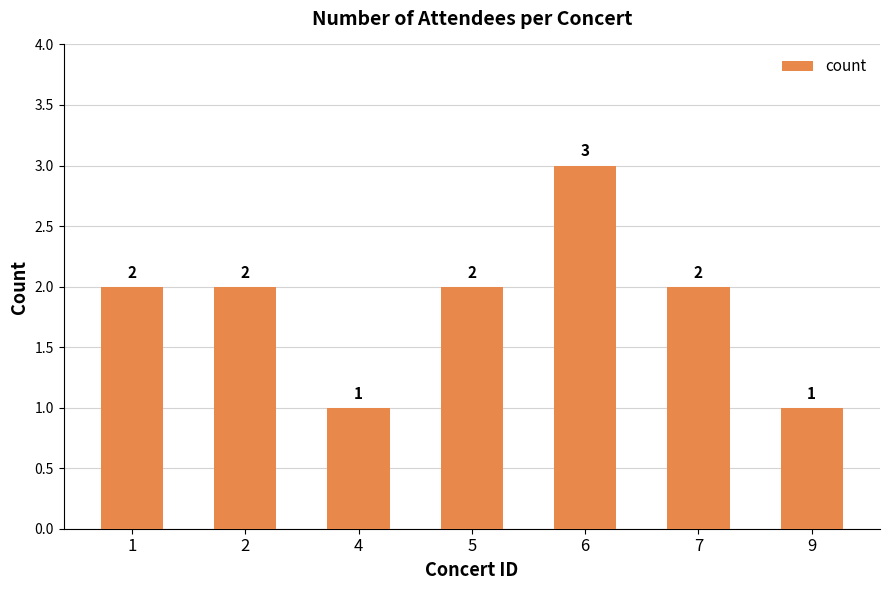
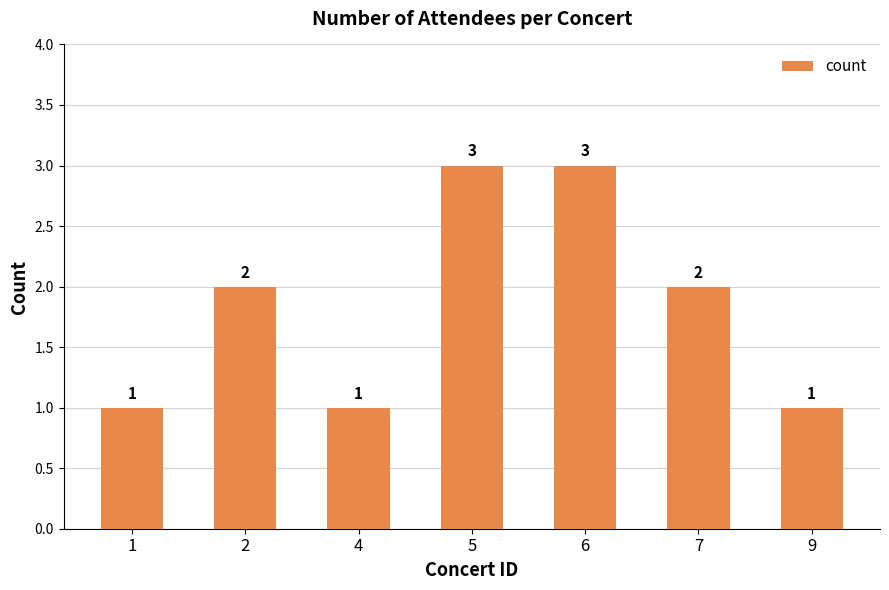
1: 2 -> 1
5: 2 -> 3
